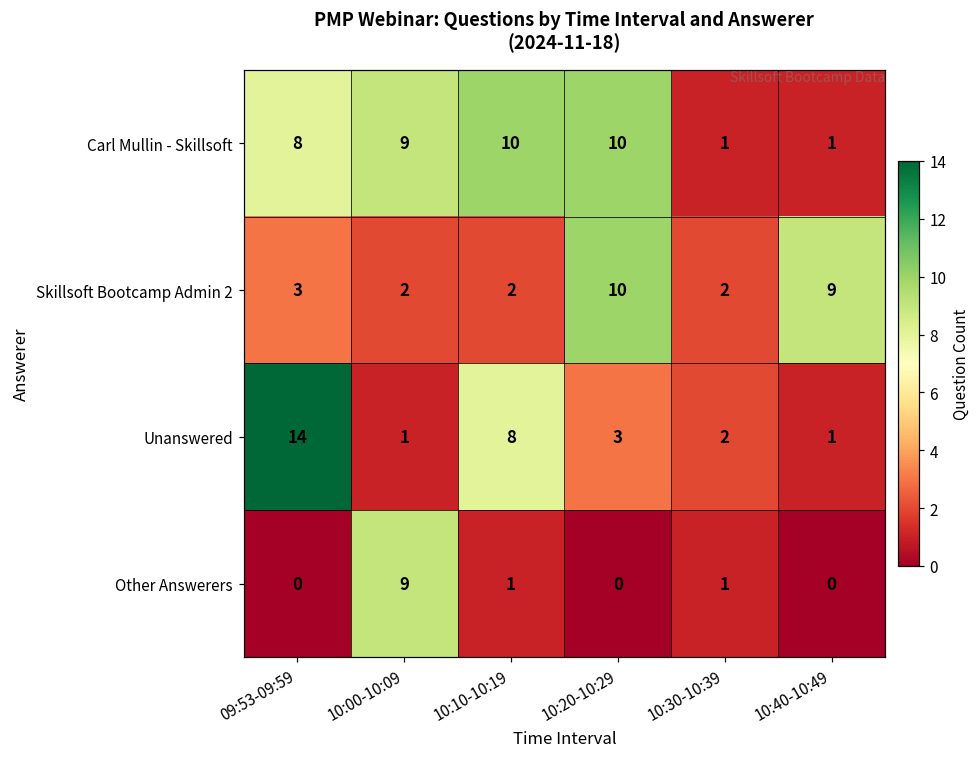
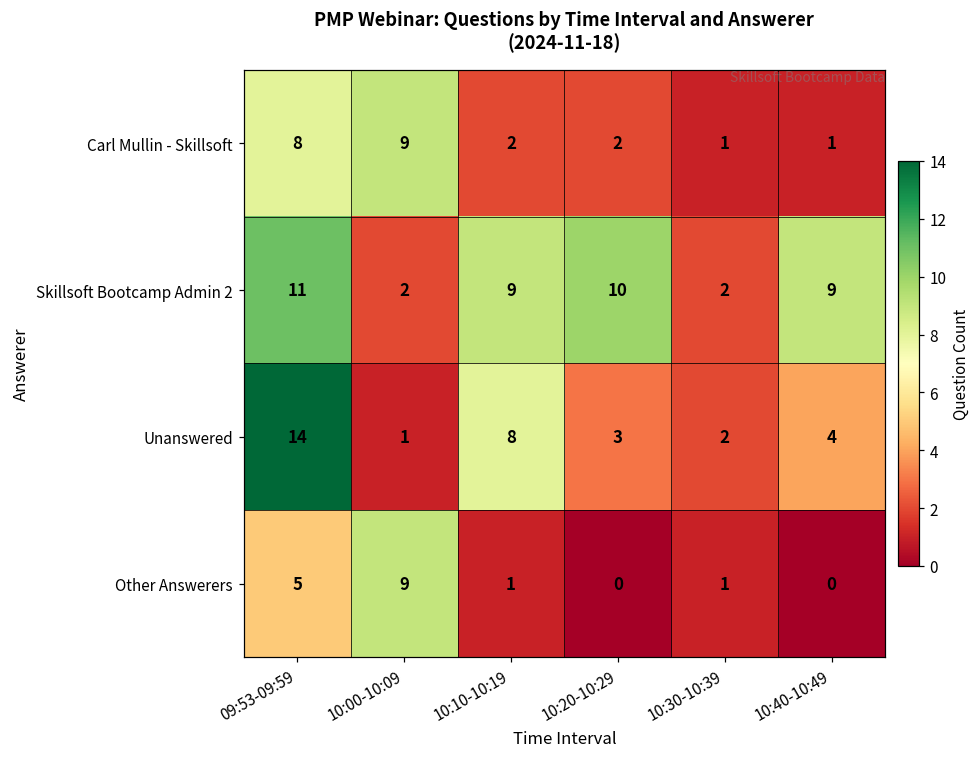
Carl Mullin - Skillsoft, 10:10-10:19: 10 -> 2
Carl Mullin - Skillsoft, 10:20-10:29: 10 -> 2
Skillsoft Bootcamp Admin 2, 09:53-09:59: 3 -> 11
Skillsoft Bootcamp Admin 2, 10:10-10:19: 2 -> 9
Unanswered, 10:40-10:49: 1 -> 4
Other Answerers, 09:53-09:59: 0 -> 5
